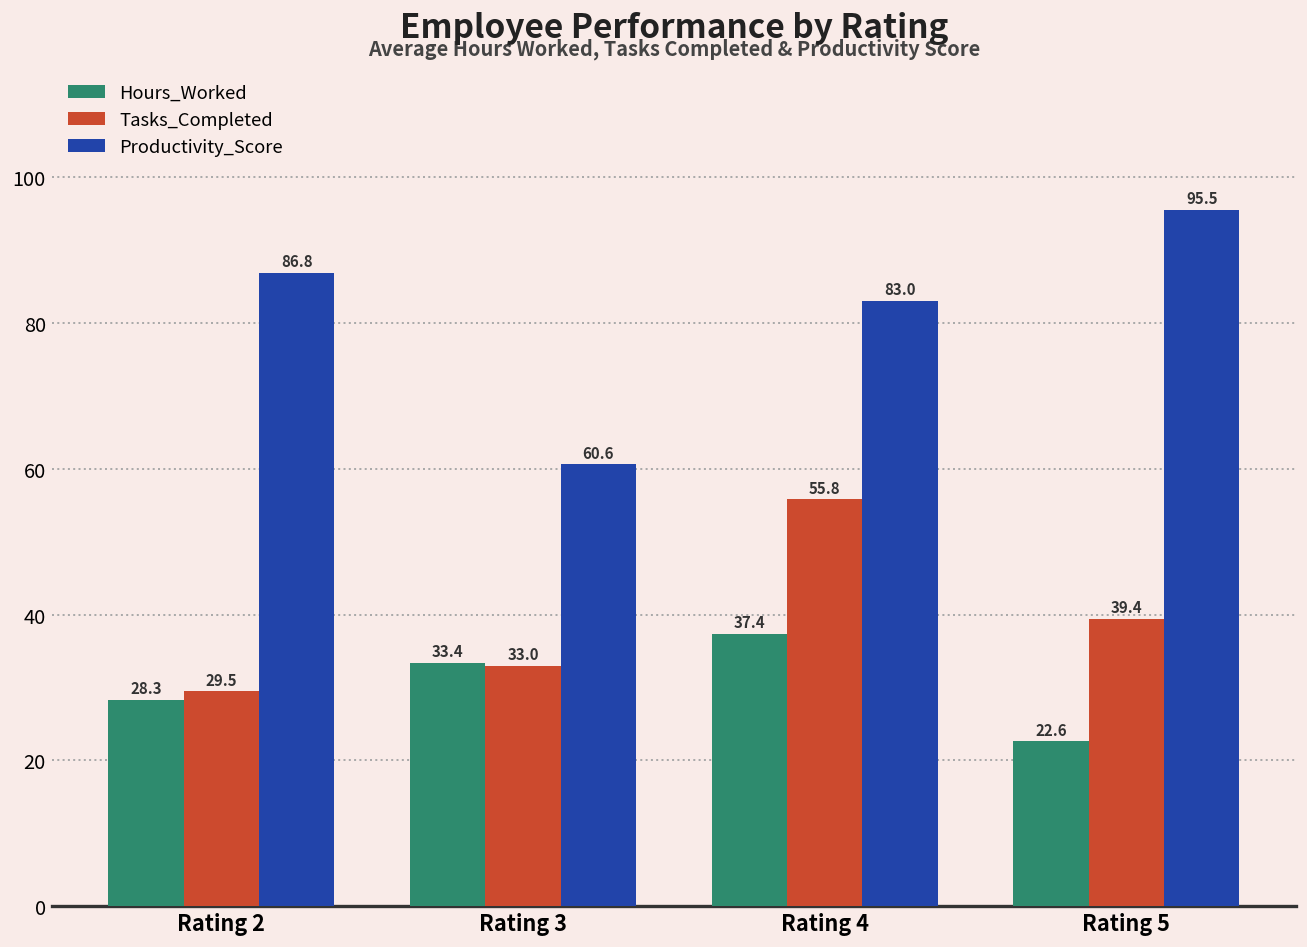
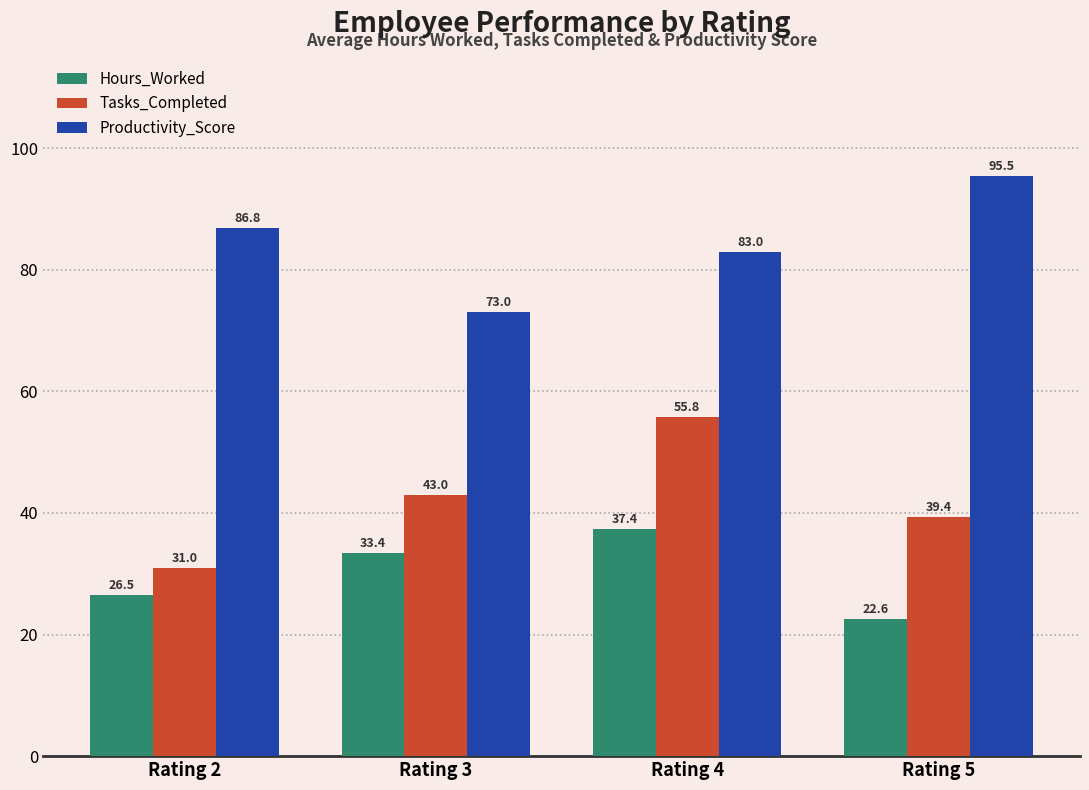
Hours_Worked, Rating 2: 28.3 -> 26.5
Tasks_Completed, Rating 2: 29.5 -> 31.0
Tasks_Completed, Rating 3: 33.0 -> 43.0
Productivity_Score, Rating 3: 60.6 -> 73.0
